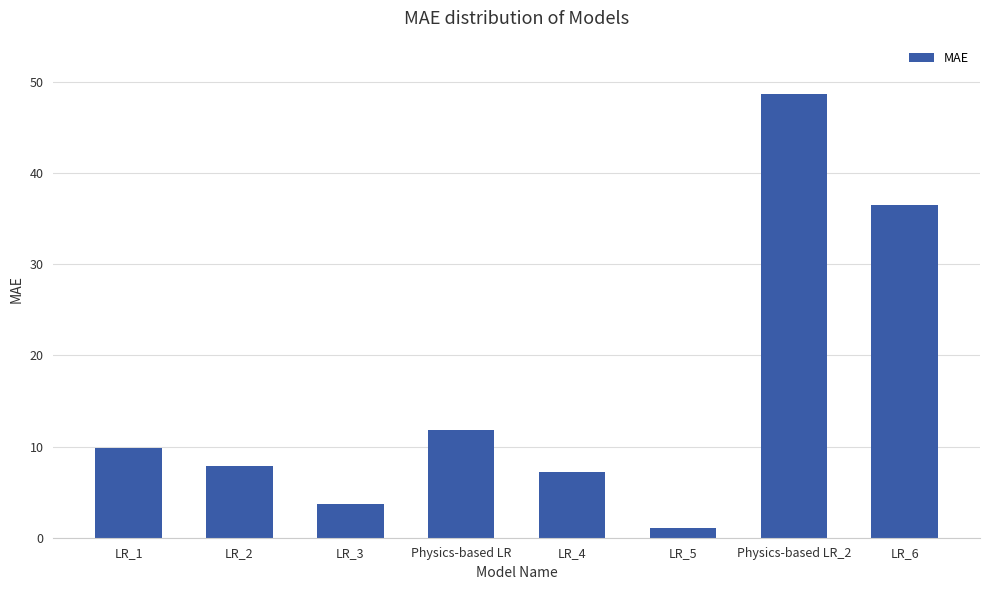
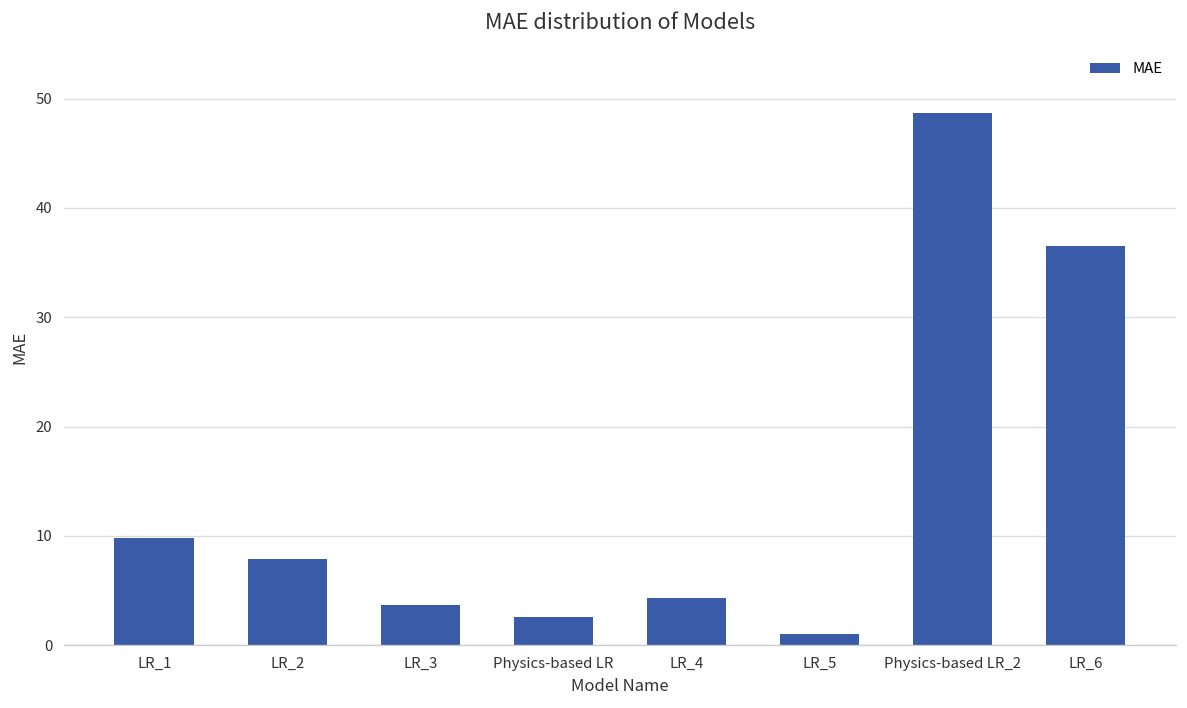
Physics-based LR: 12 -> 3
LR_4: 7 -> 4
